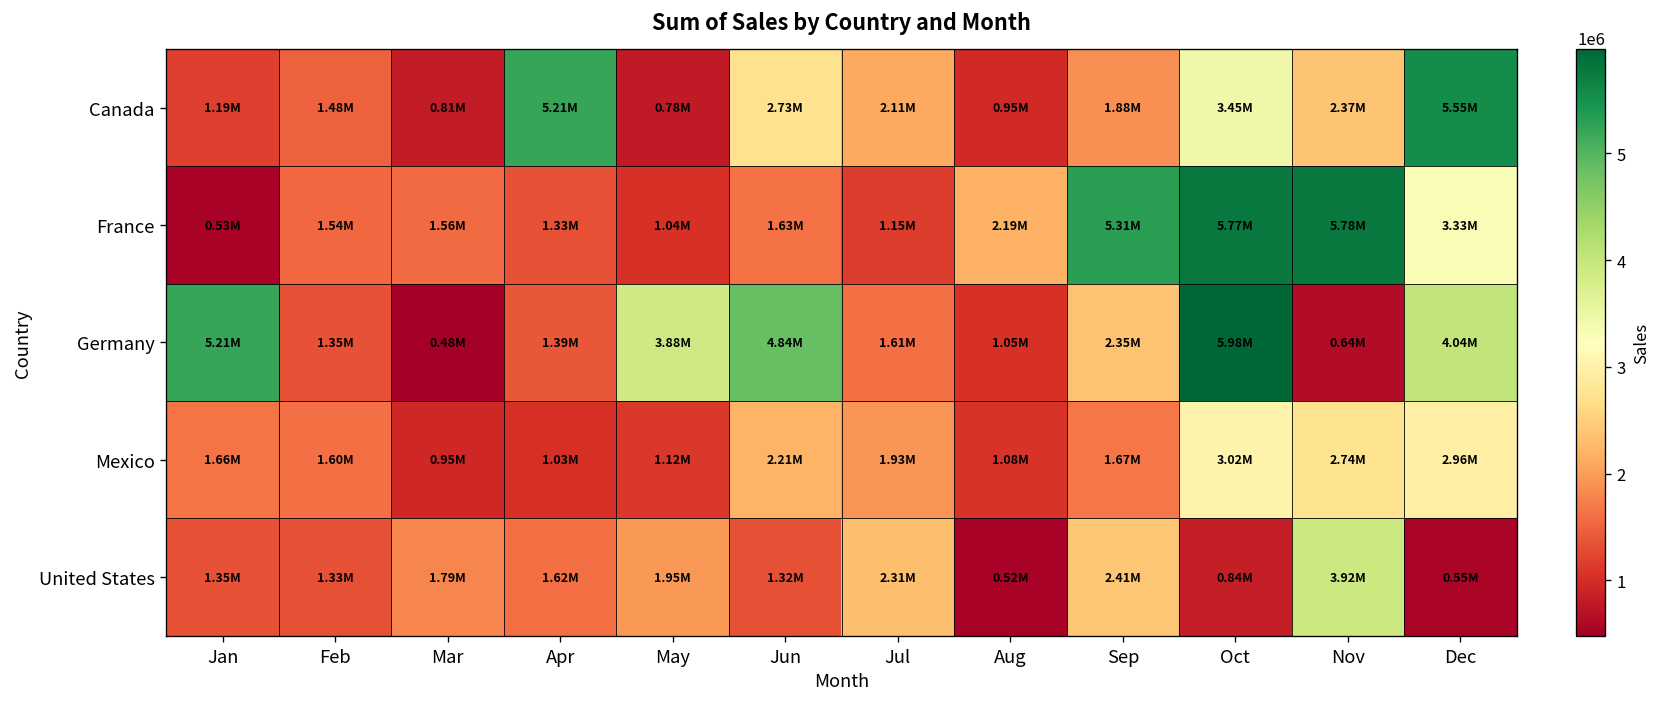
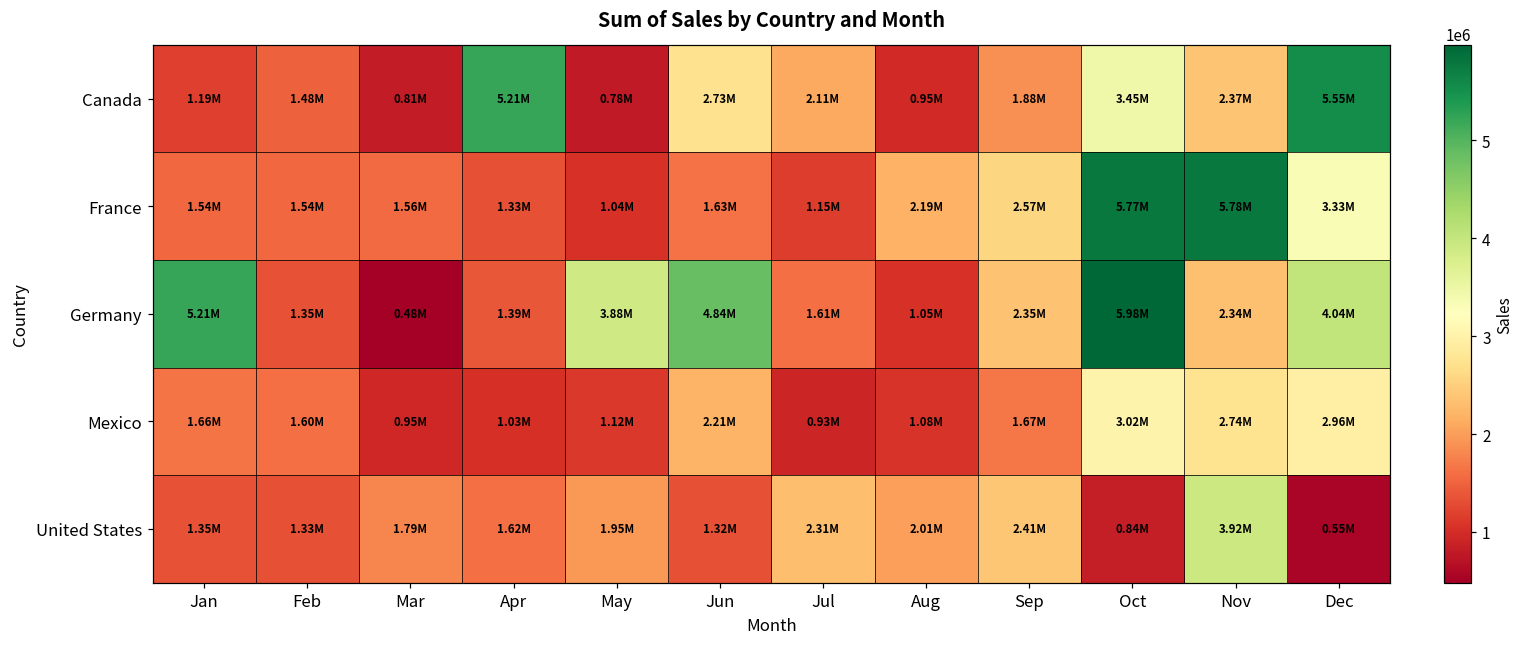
France, Jan: 0.53M -> 1.54M
France, Sep: 5.31M -> 2.57M
Germany, Nov: 0.64M -> 2.34M
Mexico, Jul: 1.93M -> 0.93M
United States, Aug: 0.52M -> 2.01M
